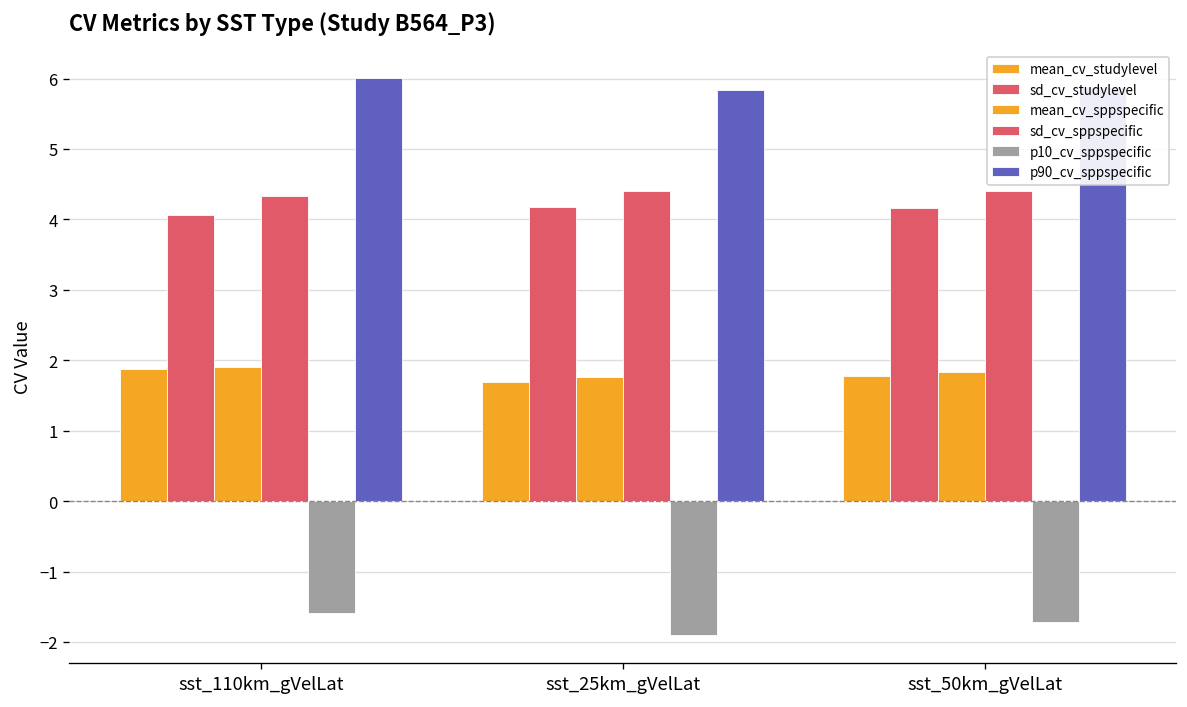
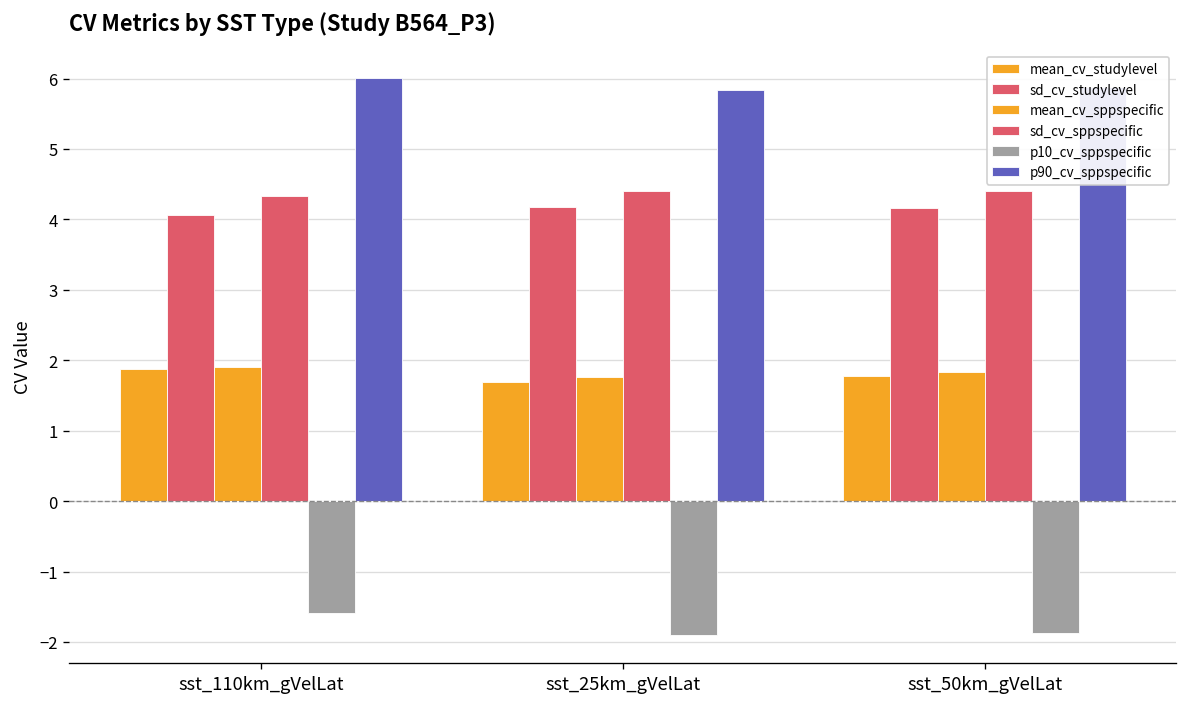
p10_cv_sppspecific, sst_50km_gVelLat: -1.7 -> -1.9
